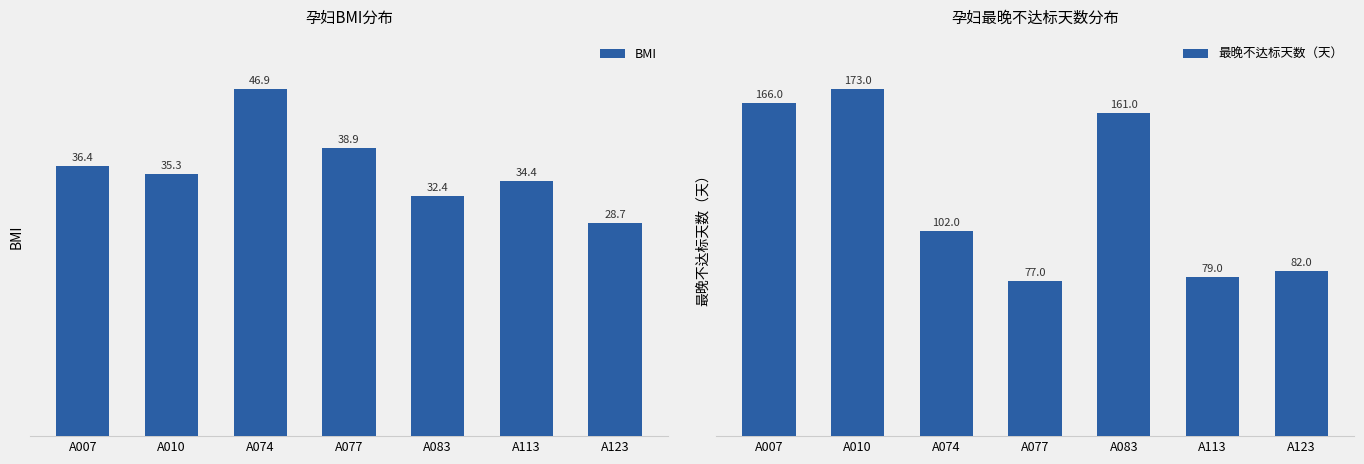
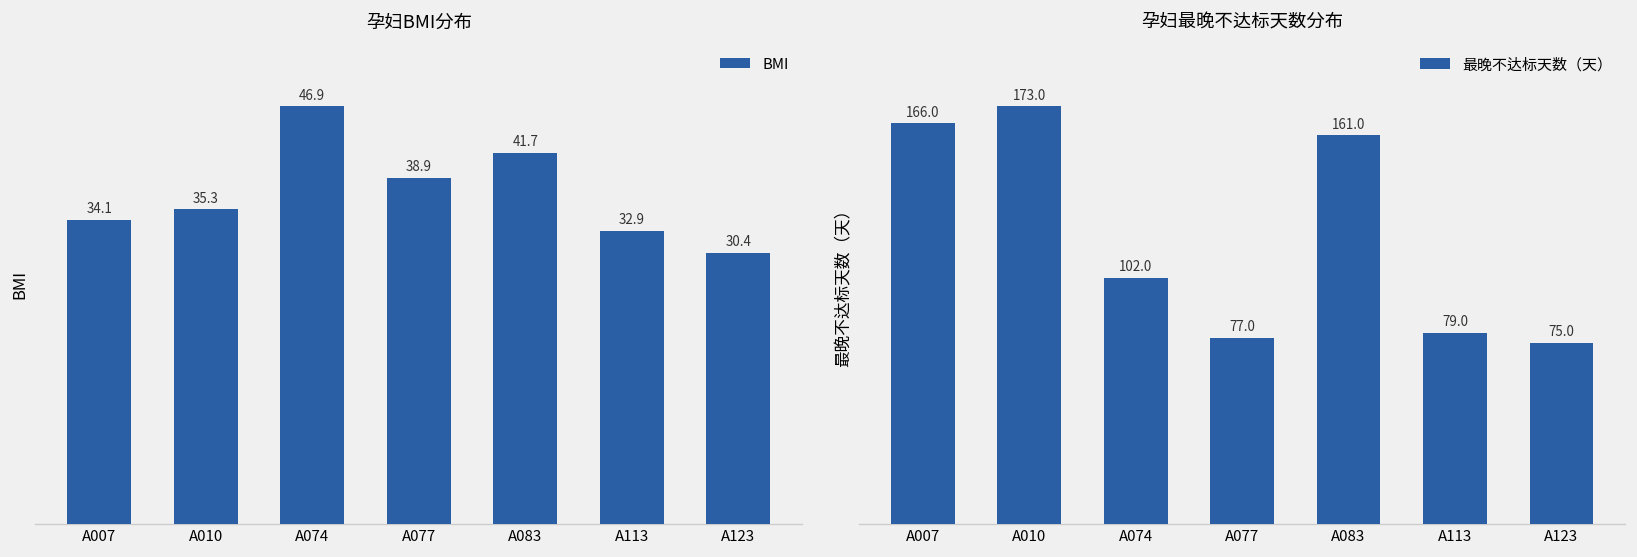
孕妇BMI分布, A007: 36.4 -> 34.1
孕妇BMI分布, A083: 32.4 -> 41.7
孕妇BMI分布, A113: 34.4 -> 32.9
孕妇BMI分布, A123: 28.7 -> 30.4
孕妇最晚不达标天数分布, A123: 82.0 -> 75.0
